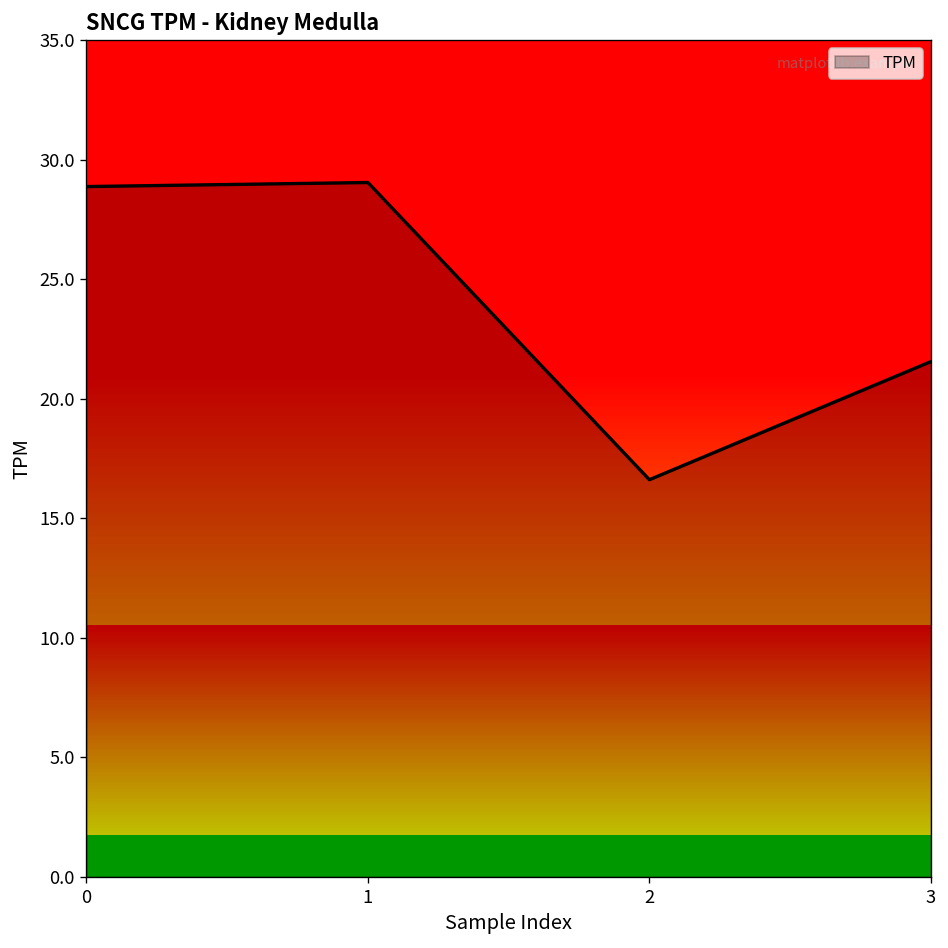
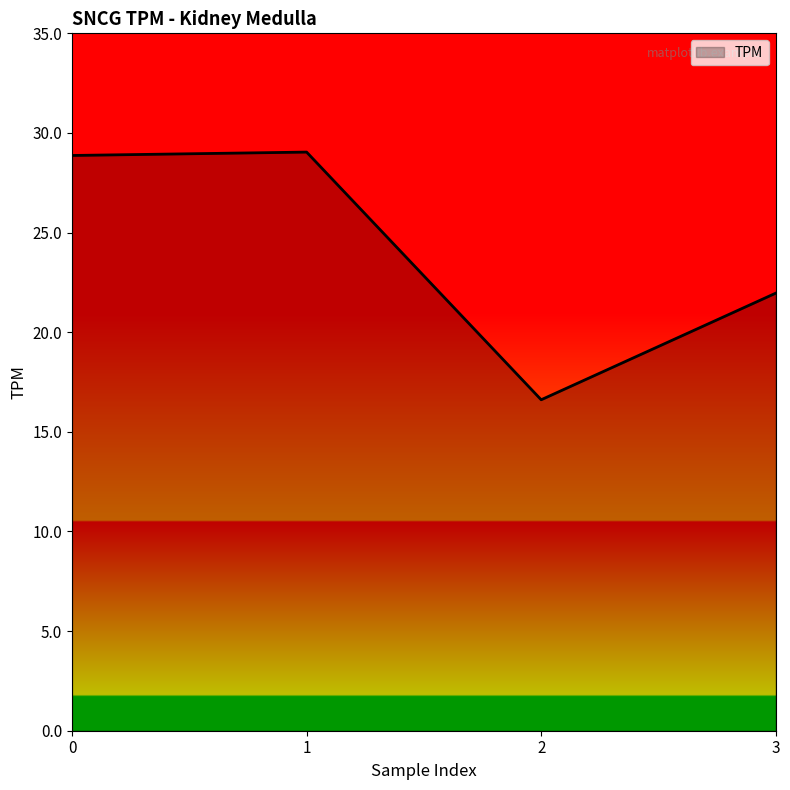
3: 21.6 -> 22.0
